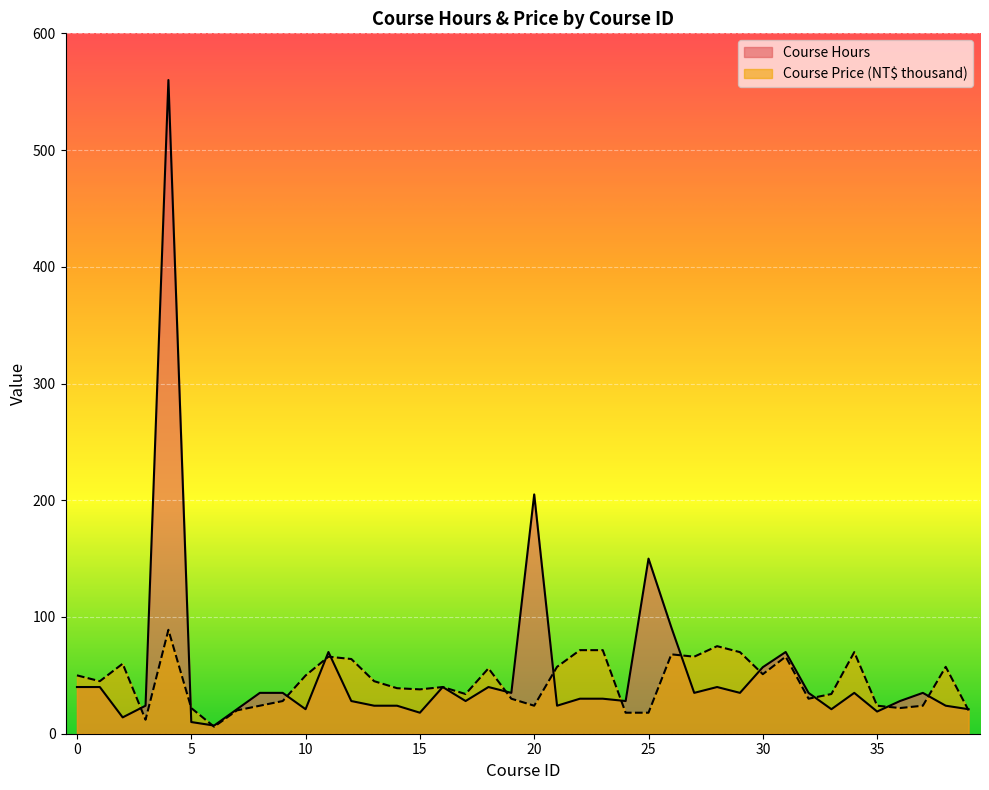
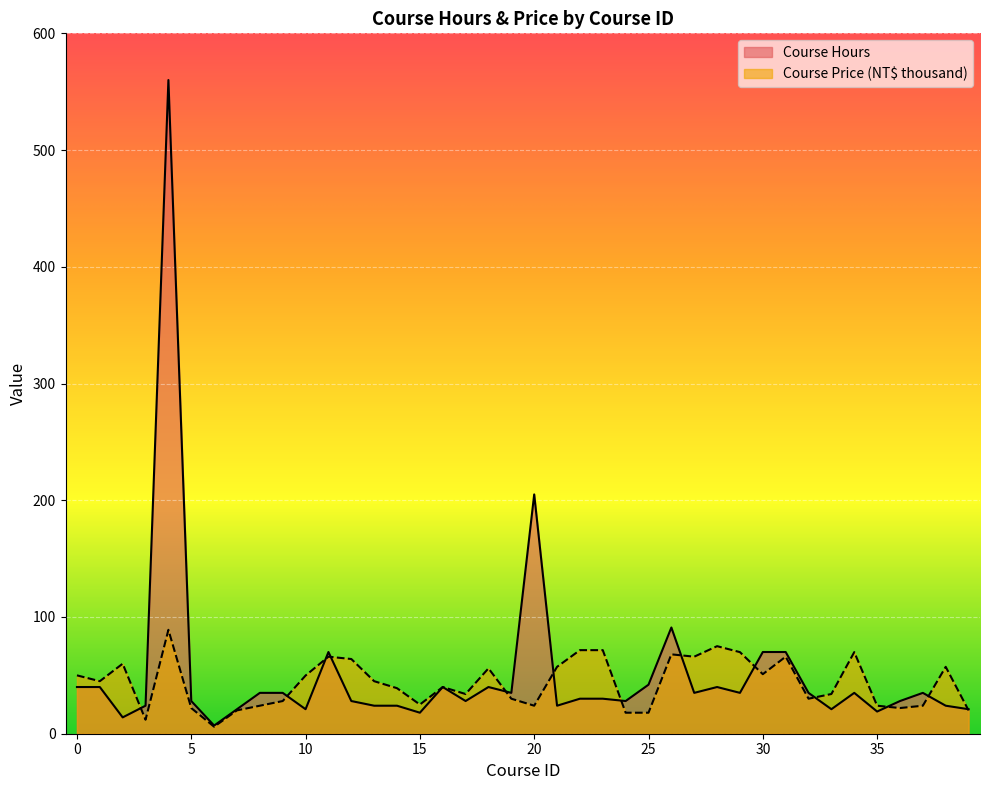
Course Hours, 5: 10 -> 28
Course Price (NT$ thousand), 15: 38 -> 25
Course Hours, 25: 150 -> 42
Course Hours, 30: 57 -> 70
